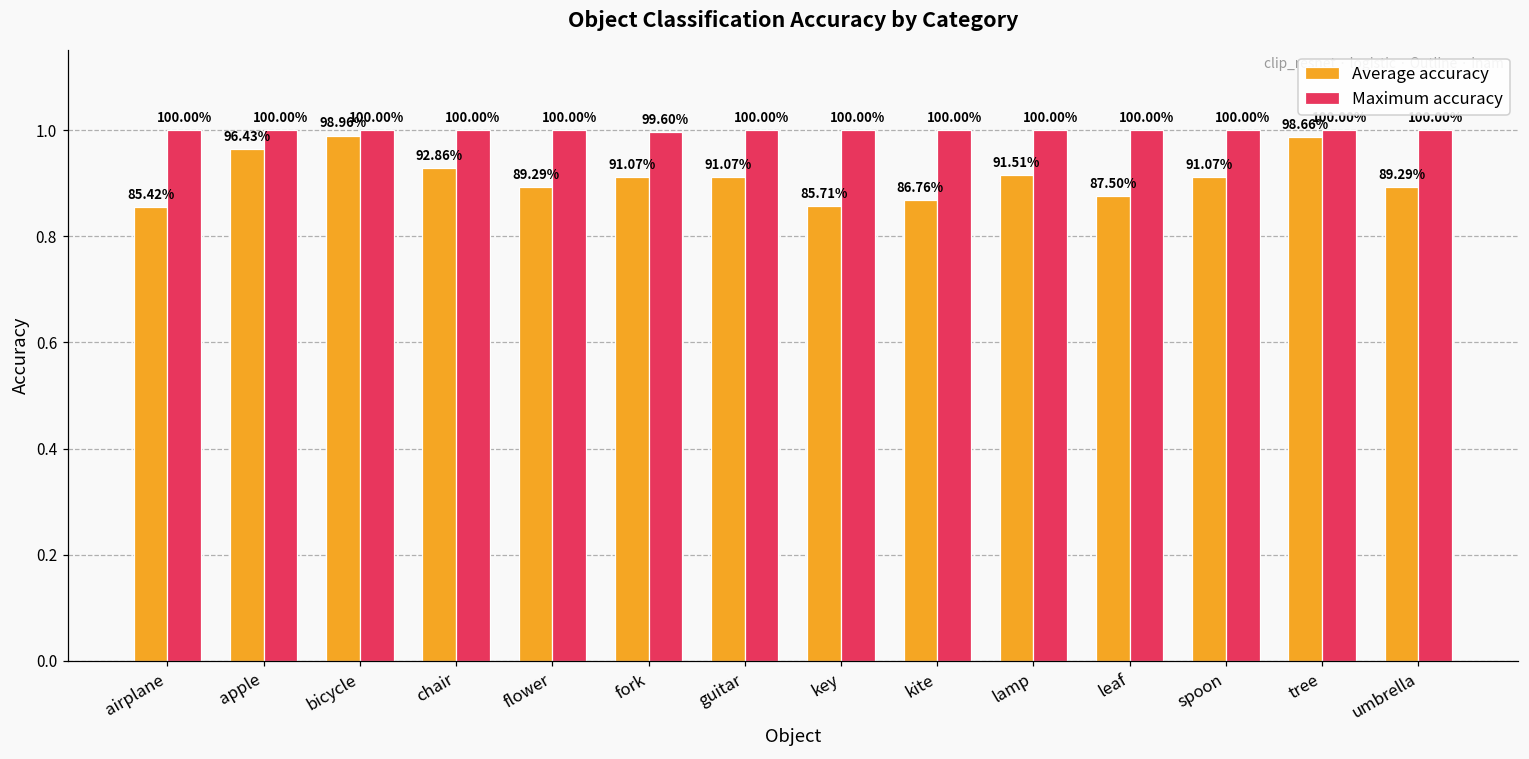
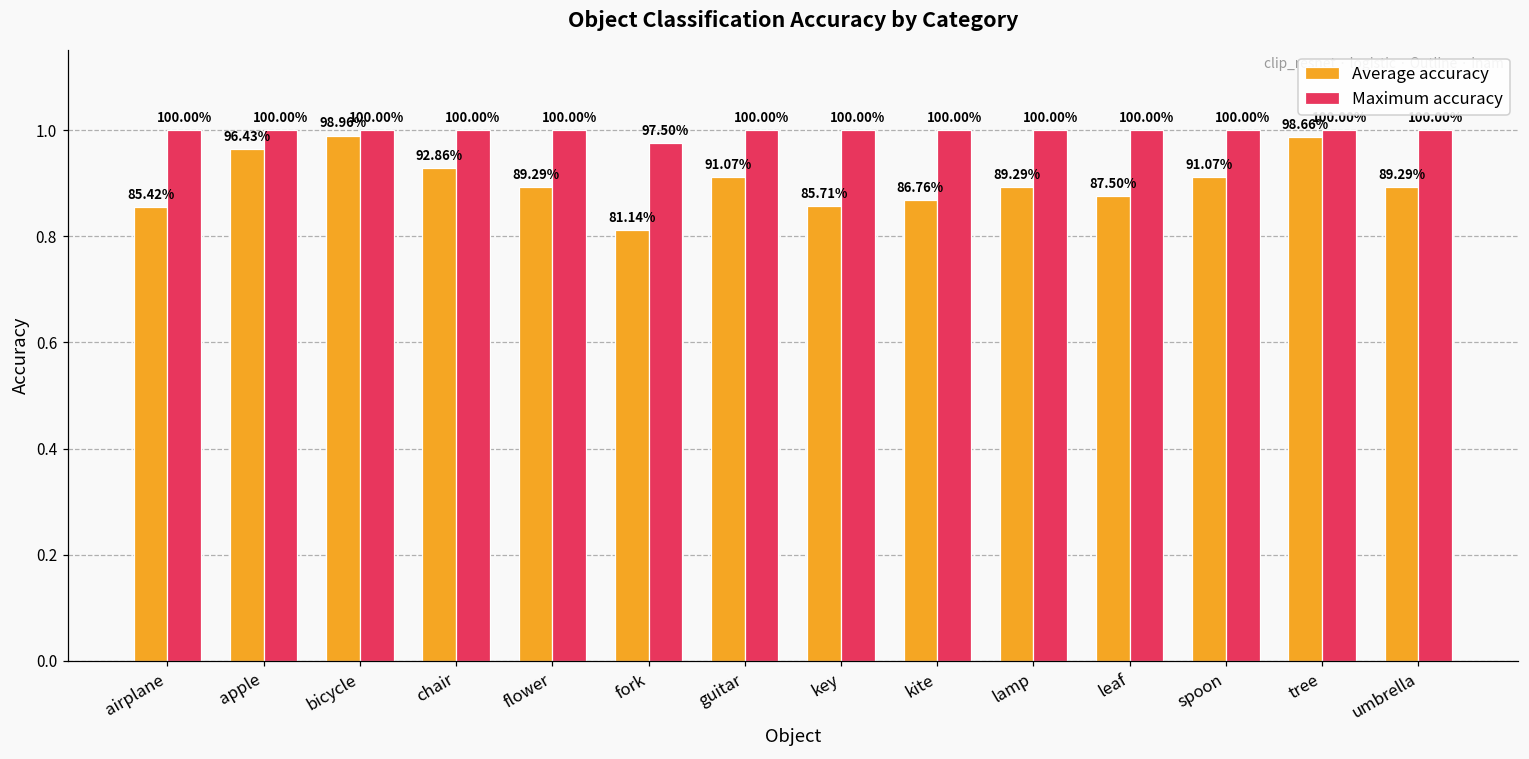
Average accuracy, fork: 91.07% -> 81.14%
Maximum accuracy, fork: 99.60% -> 97.50%
Average accuracy, lamp: 91.51% -> 89.29%
